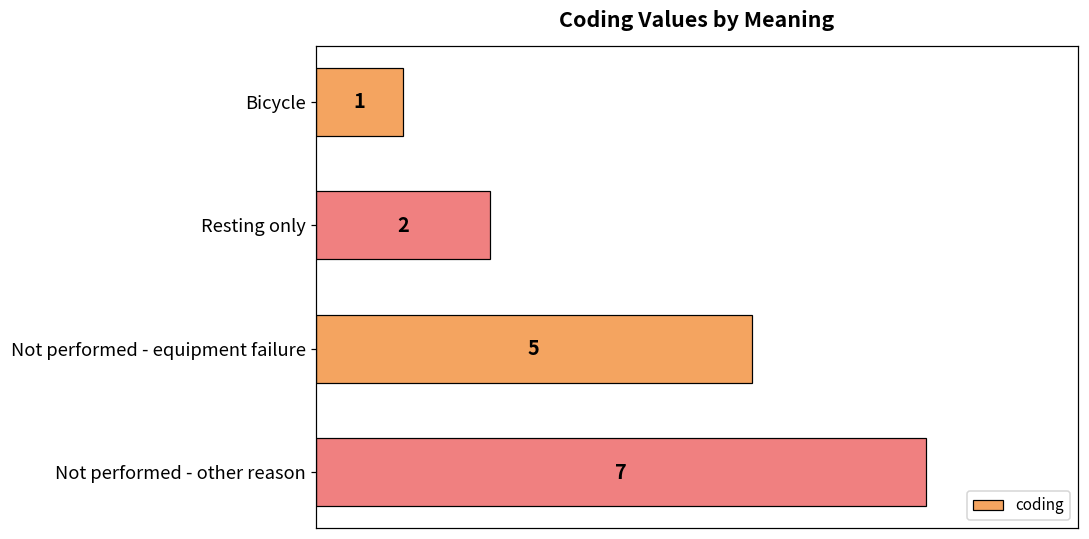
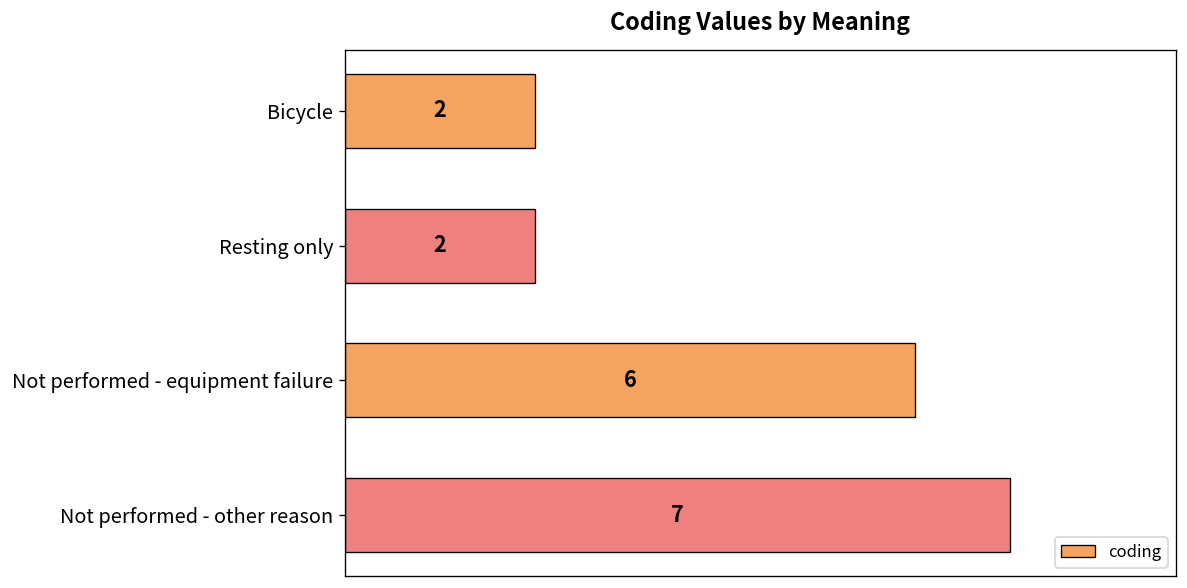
Bicycle: 1 -> 2
Not performed - equipment failure: 5 -> 6
